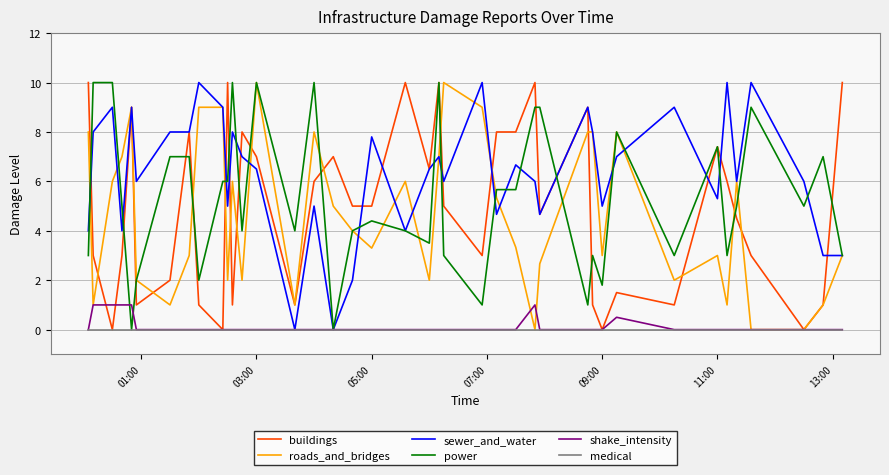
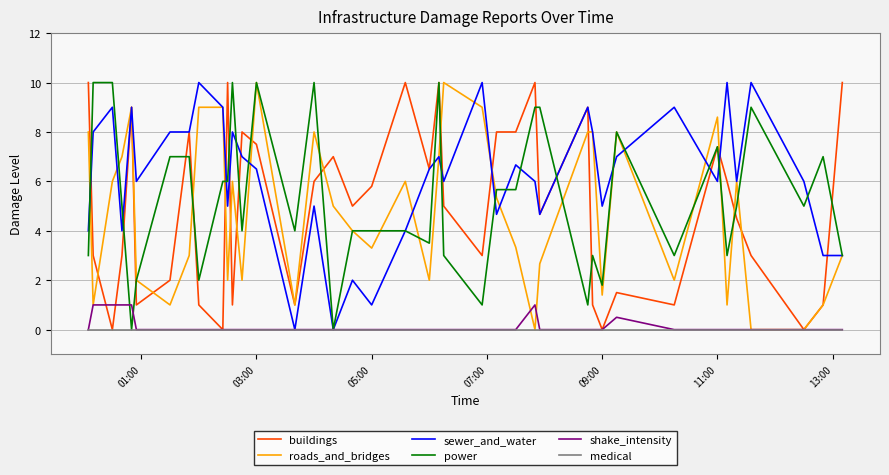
buildings, 03:00: 7.0 -> 7.5
buildings, 05:00: 5.0 -> 5.8
sewer_and_water, 05:00: 7.8 -> 1.0
power, 05:00: 4.4 -> 4.0
roads_and_bridges, 09:00: 3.0 -> 1.4
roads_and_bridges, 11:00: 3.0 -> 8.6
sewer_and_water, 11:00: 5.3 -> 6.0
